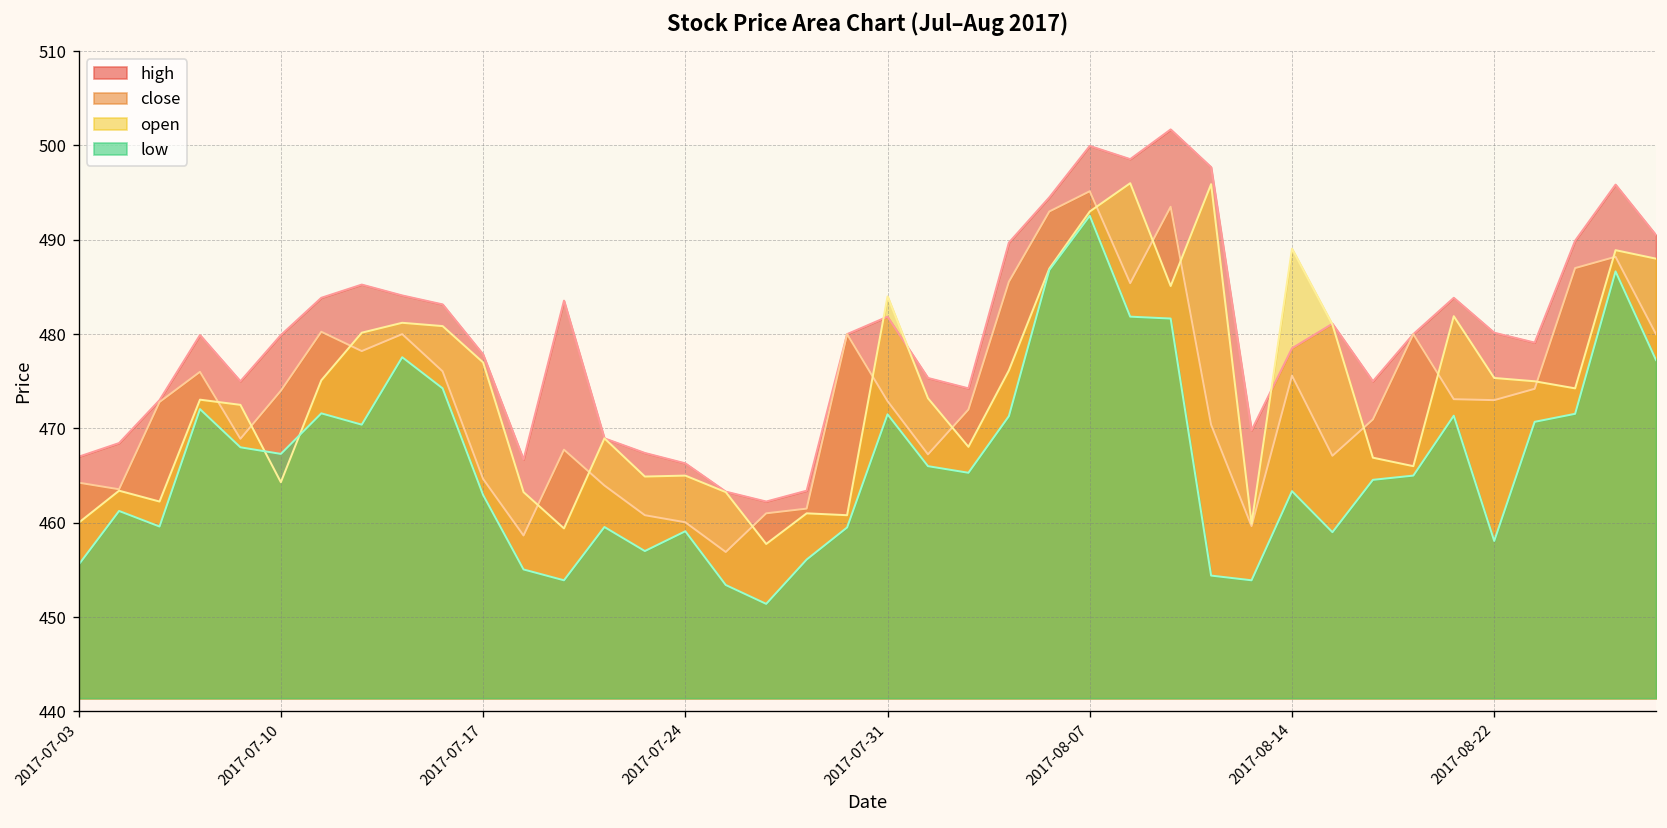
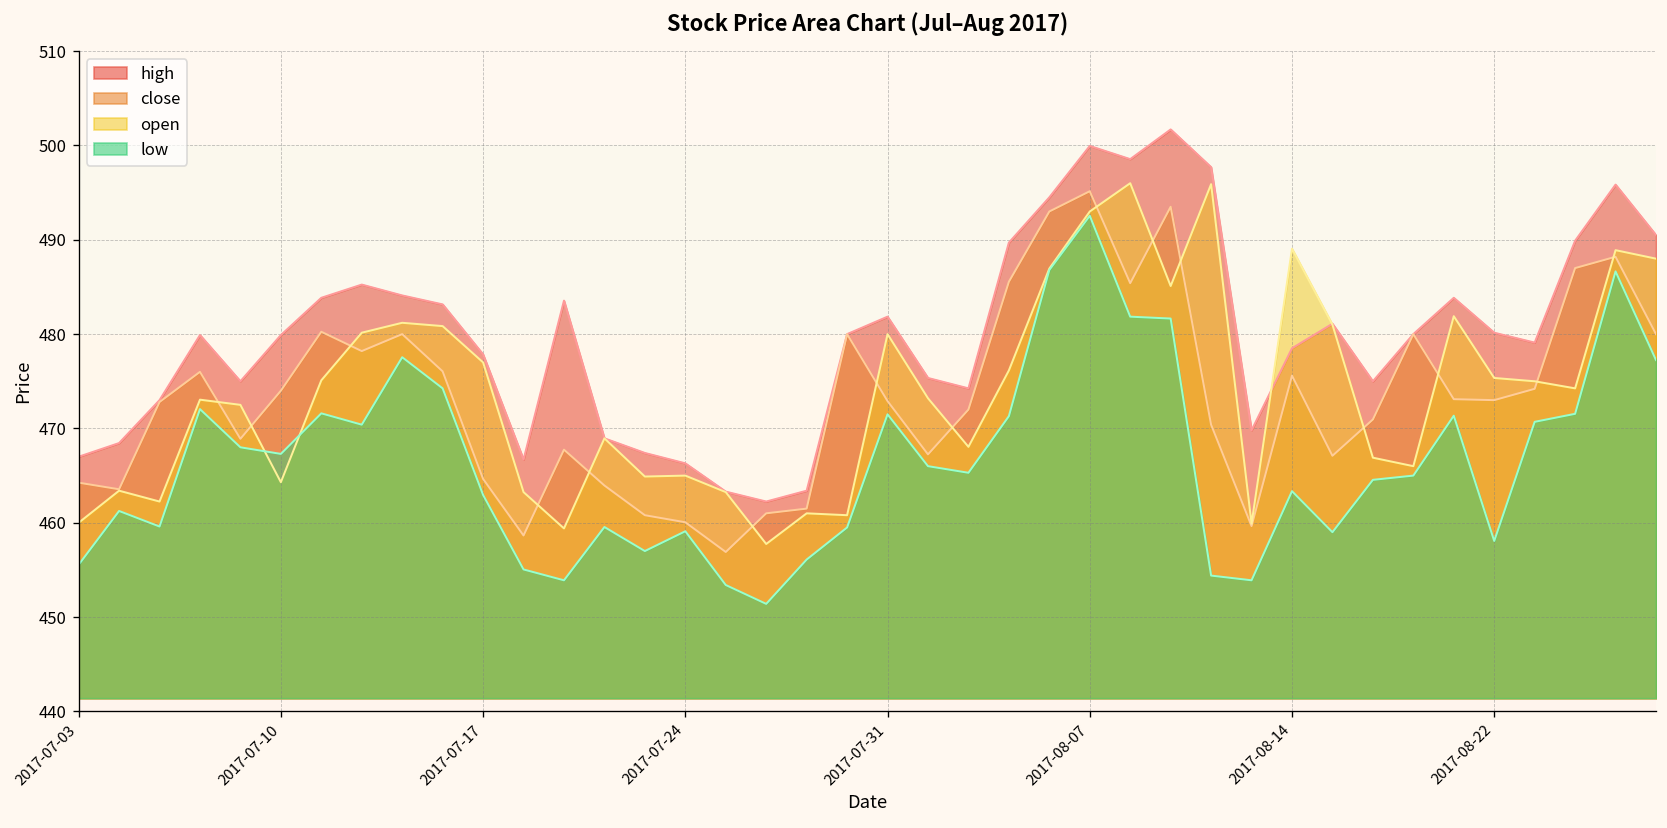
open, 2017-07-31: 484 -> 480
